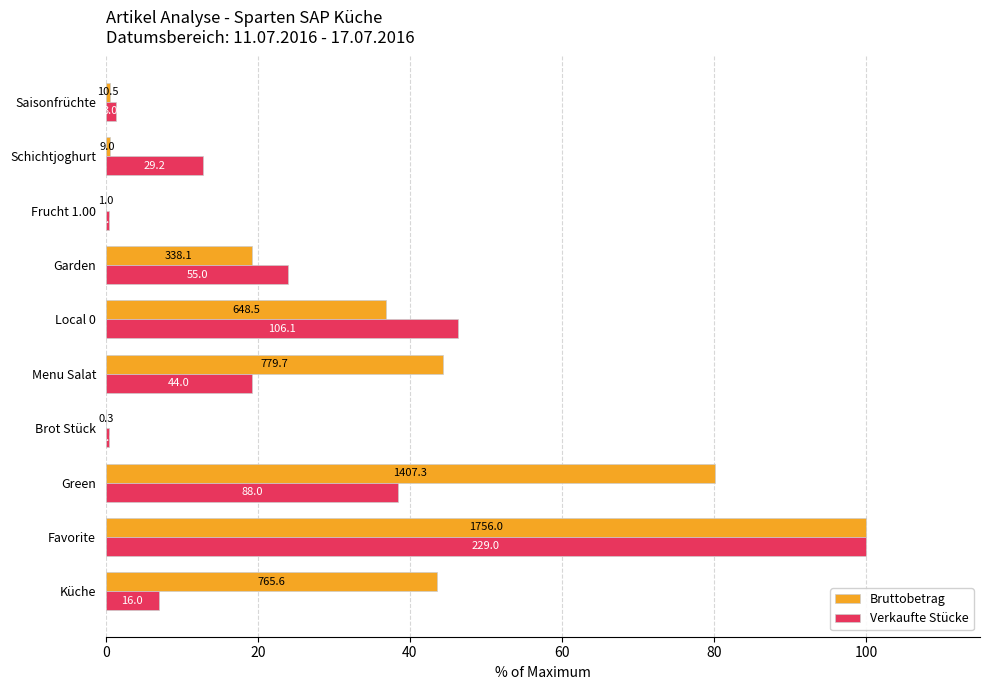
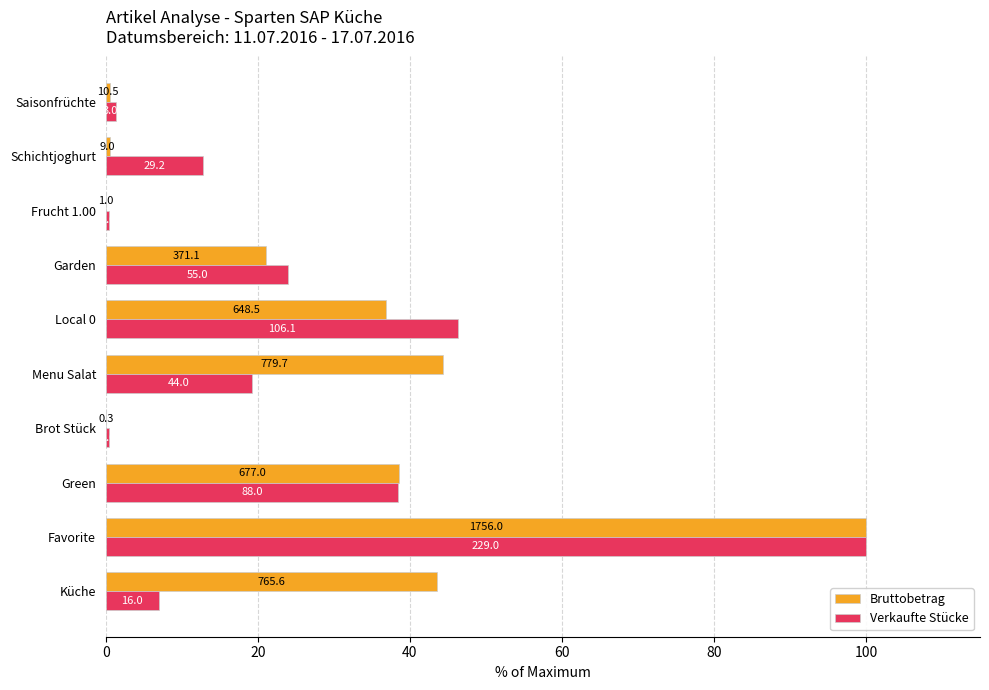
Bruttobetrag, Garden: 338.1 -> 371.1
Bruttobetrag, Green: 1407.3 -> 677.0
